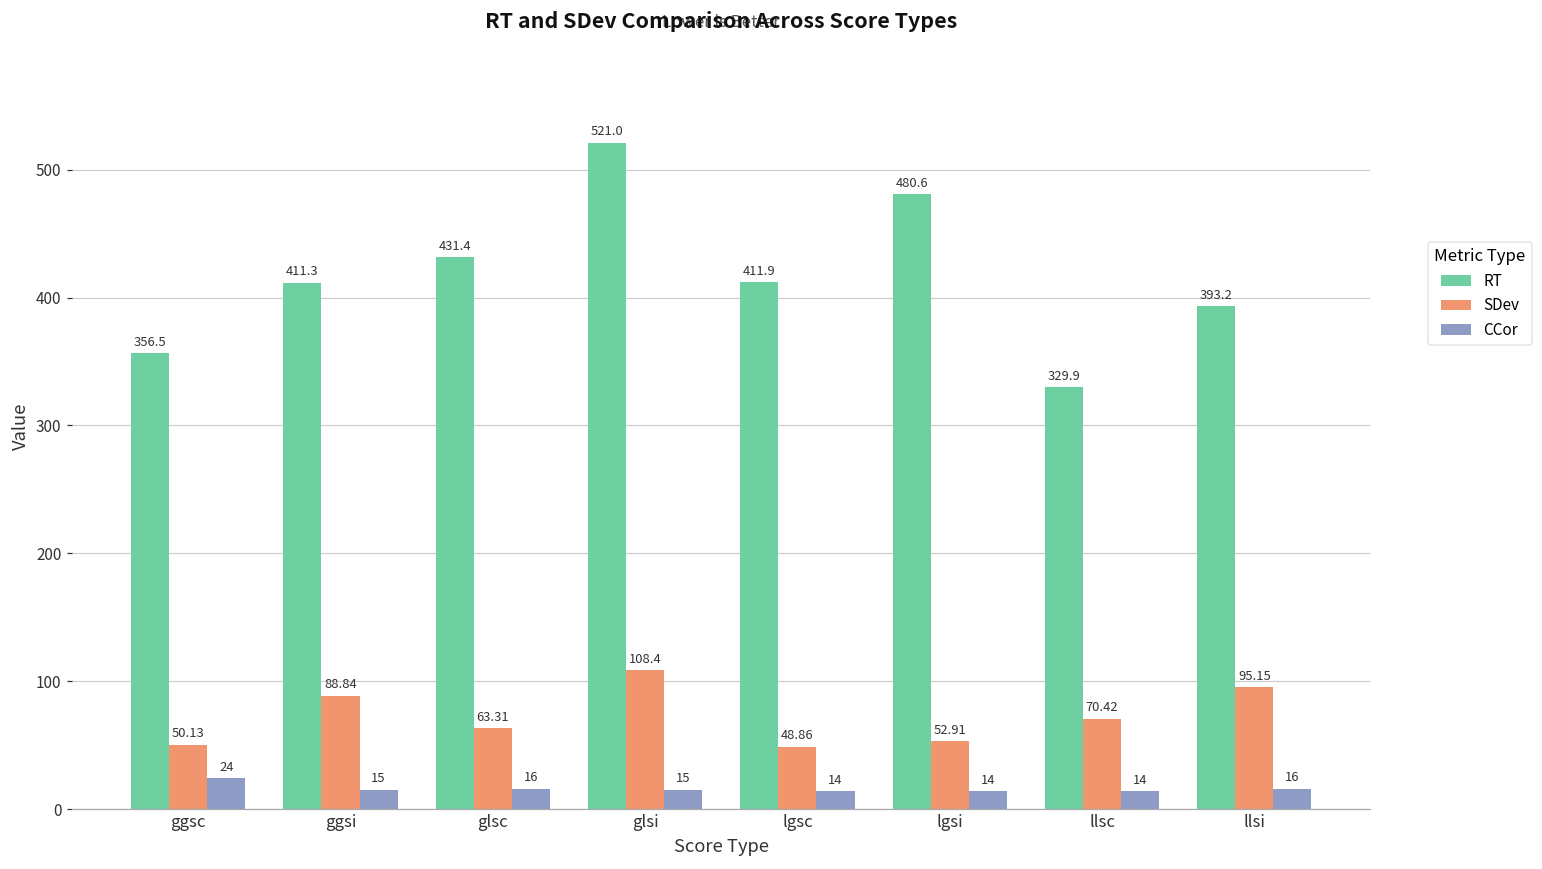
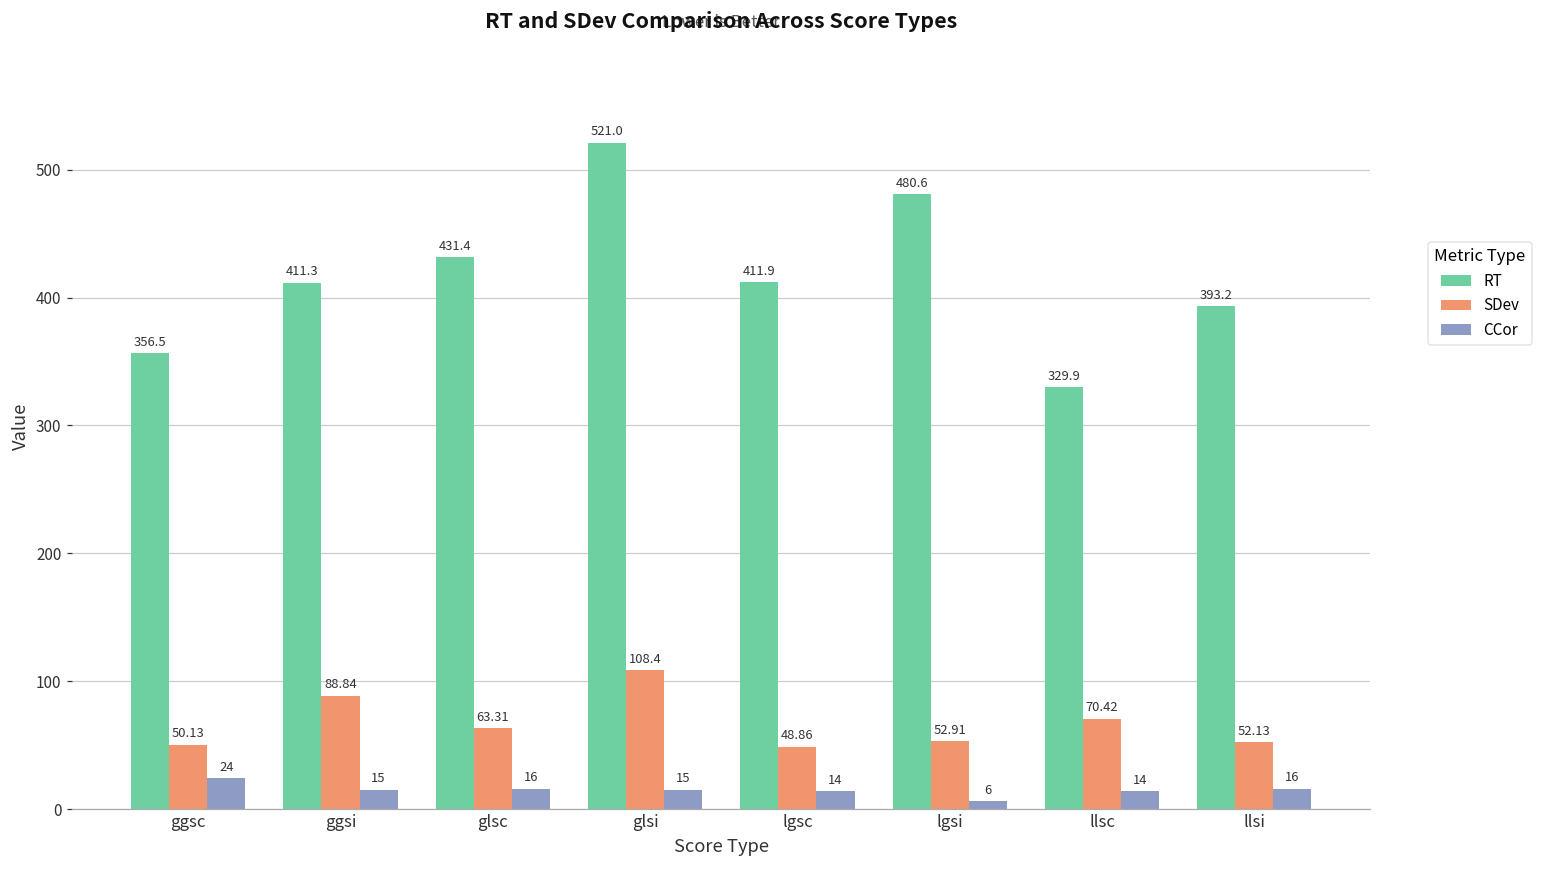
CCor, lgsi: 14 -> 6
SDev, llsi: 95.15 -> 52.13
